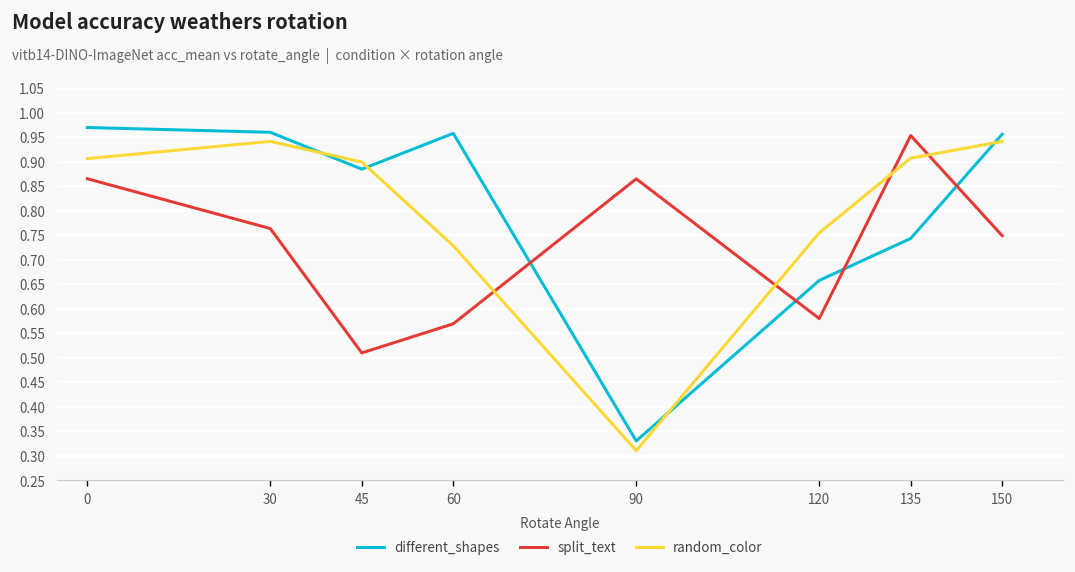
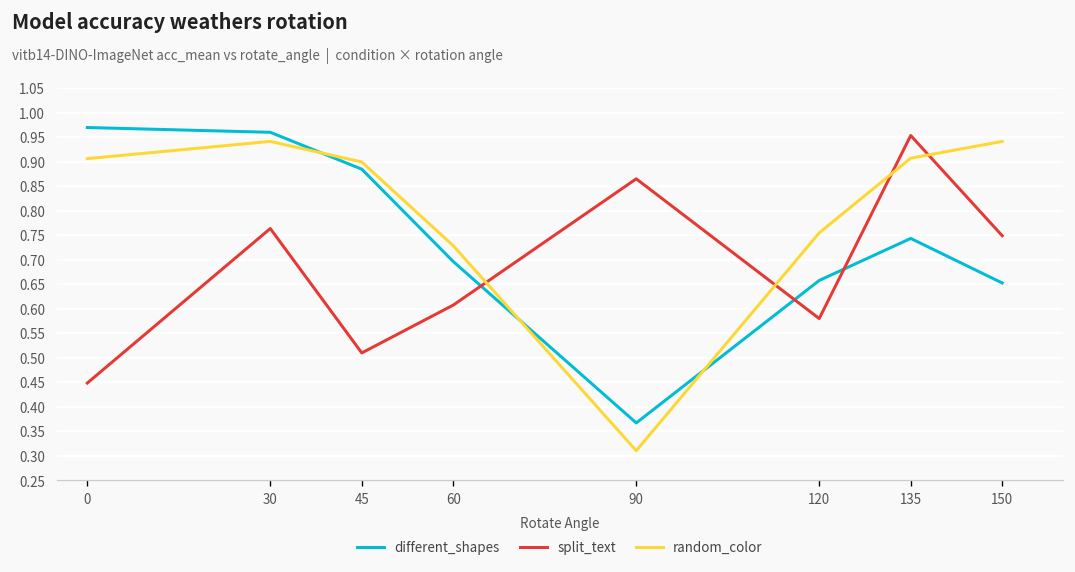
split_text, 0: 0.87 -> 0.45
different_shapes, 60: 0.96 -> 0.70
split_text, 60: 0.57 -> 0.61
different_shapes, 90: 0.33 -> 0.37
different_shapes, 150: 0.96 -> 0.65
